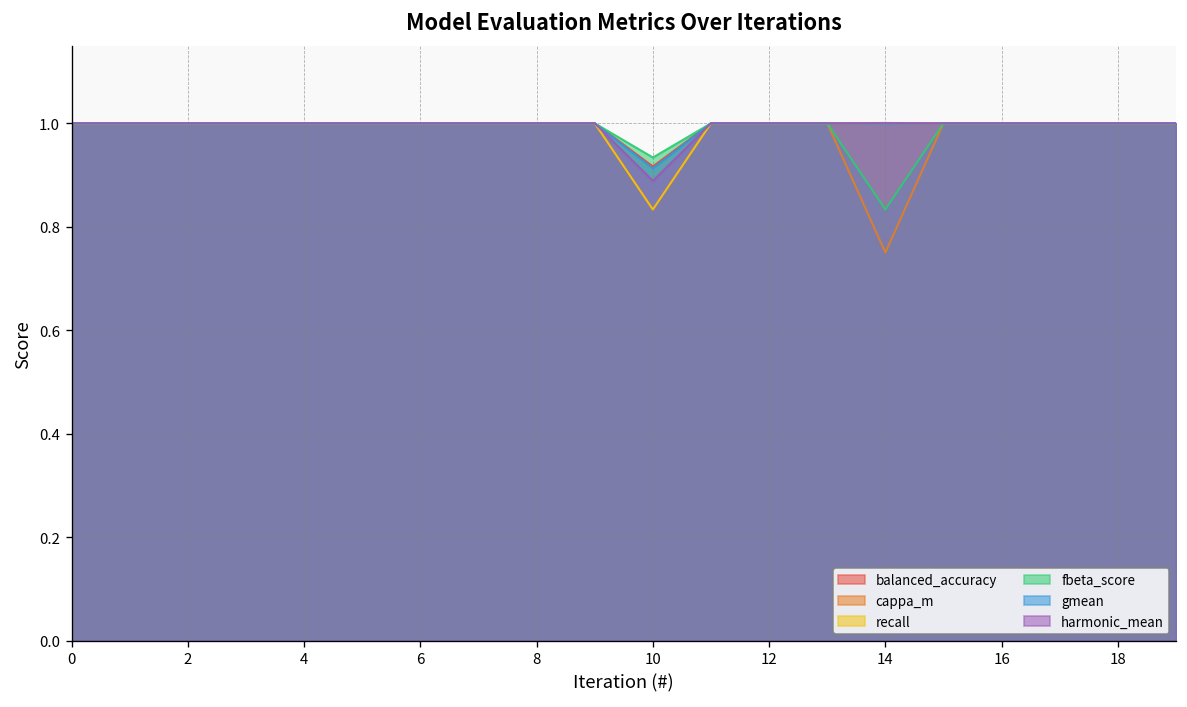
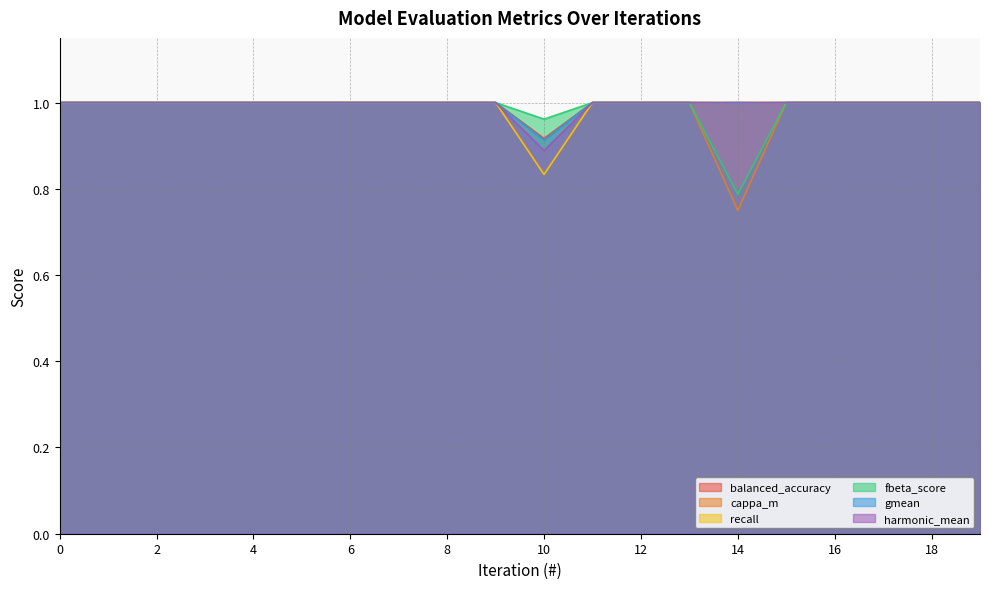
fbeta_score, 10: 0.93 -> 0.96
fbeta_score, 14: 0.83 -> 0.79
